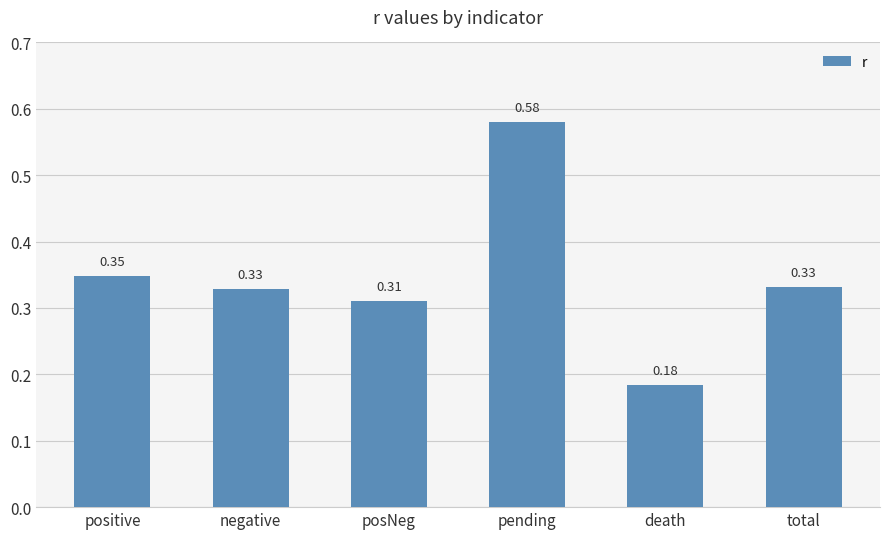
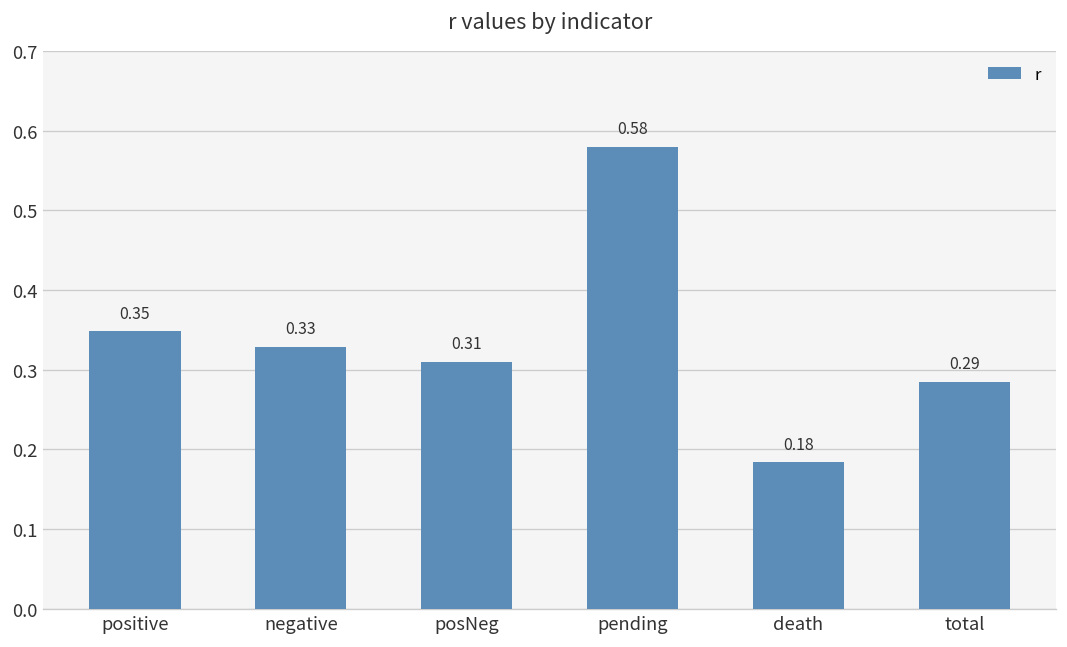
total: 0.33 -> 0.29
